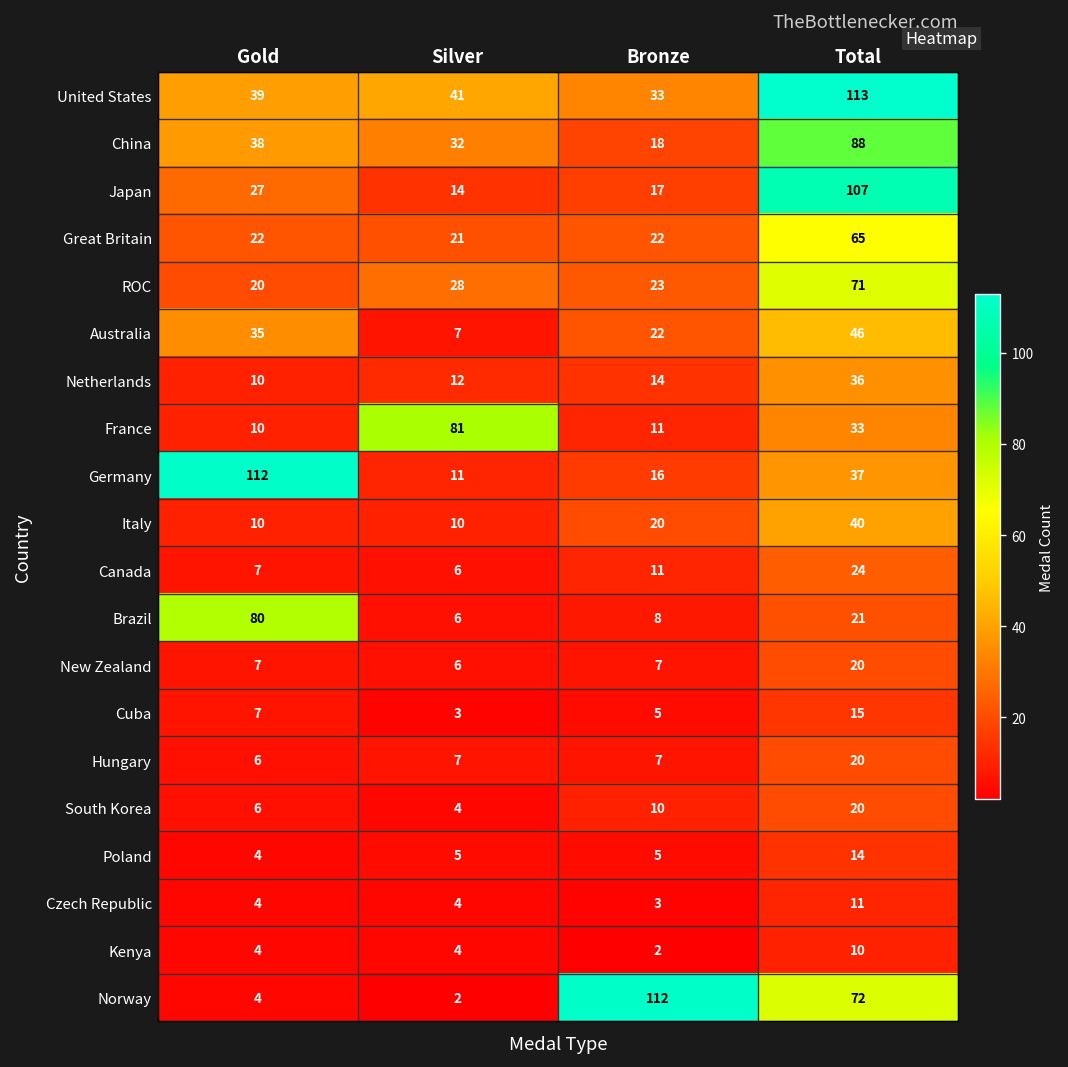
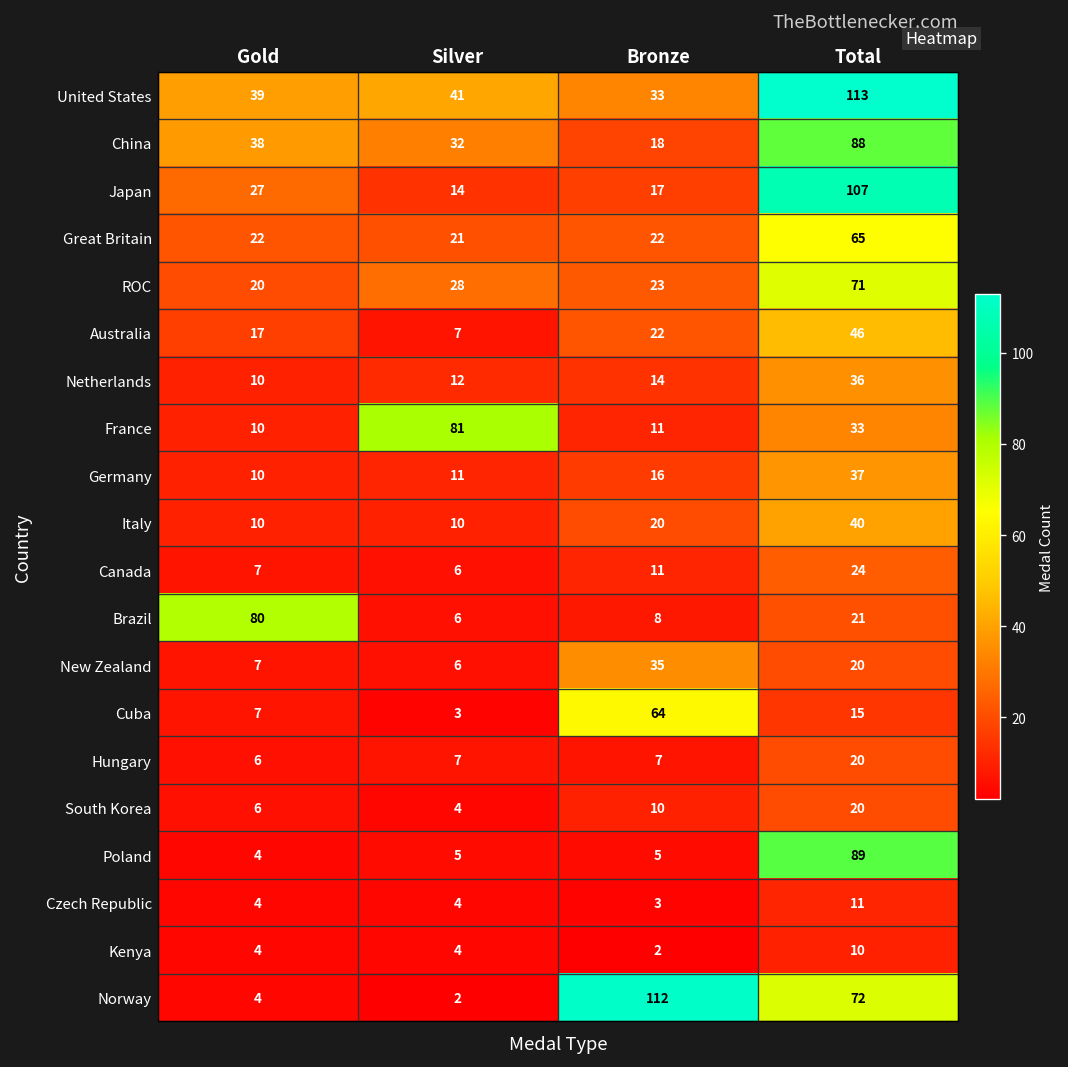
Australia, Gold: 35 -> 17
Germany, Gold: 112 -> 10
New Zealand, Bronze: 7 -> 35
Cuba, Bronze: 5 -> 64
Poland, Total: 14 -> 89
